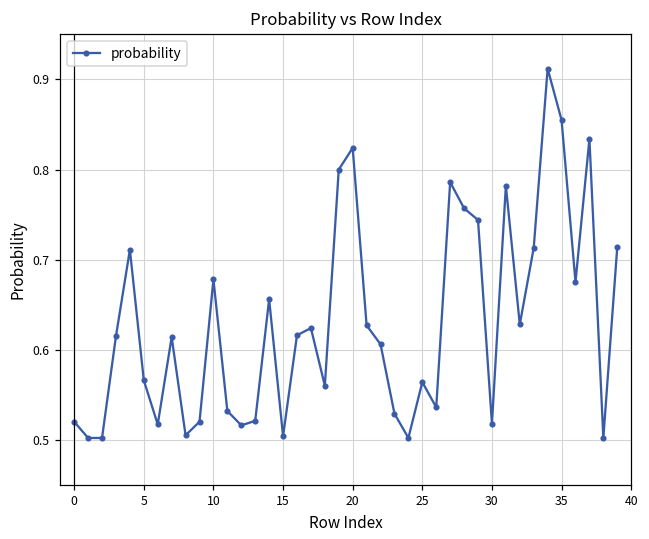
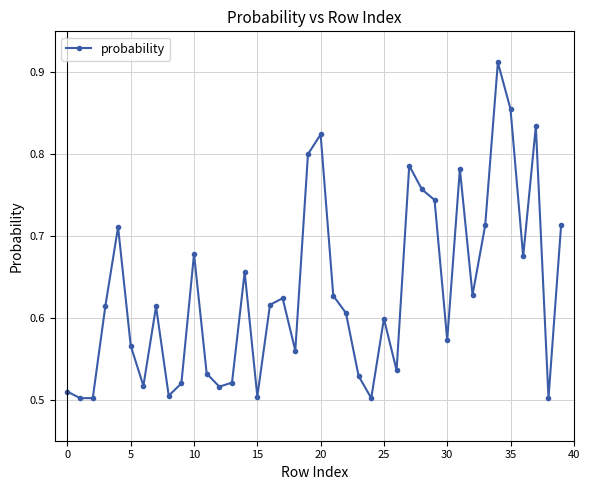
0: 0.52 -> 0.51
25: 0.56 -> 0.60
30: 0.52 -> 0.57
